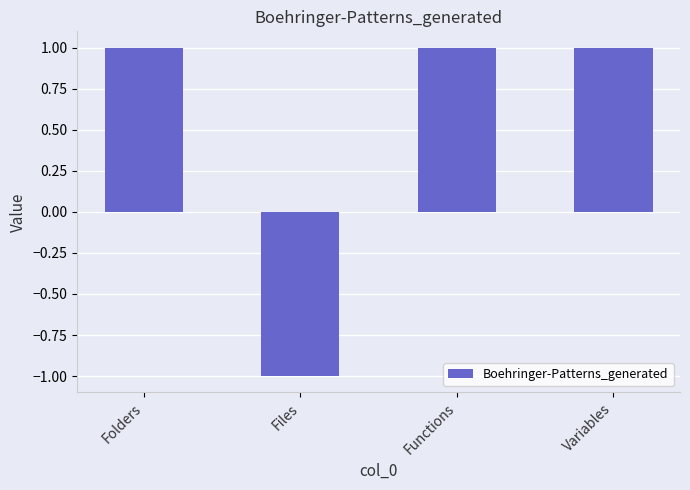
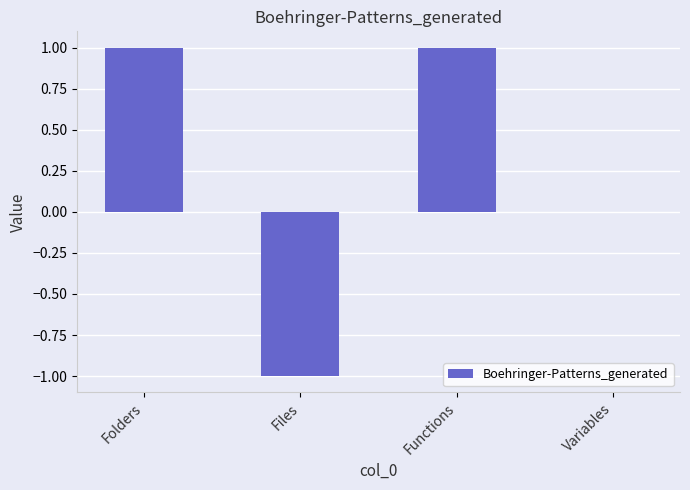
Variables: 1 -> 0
